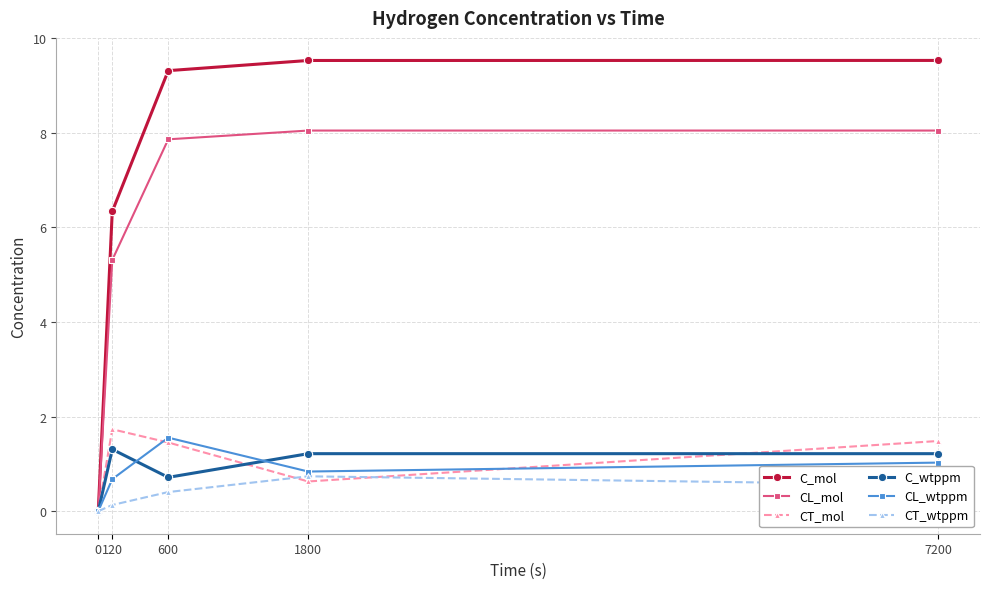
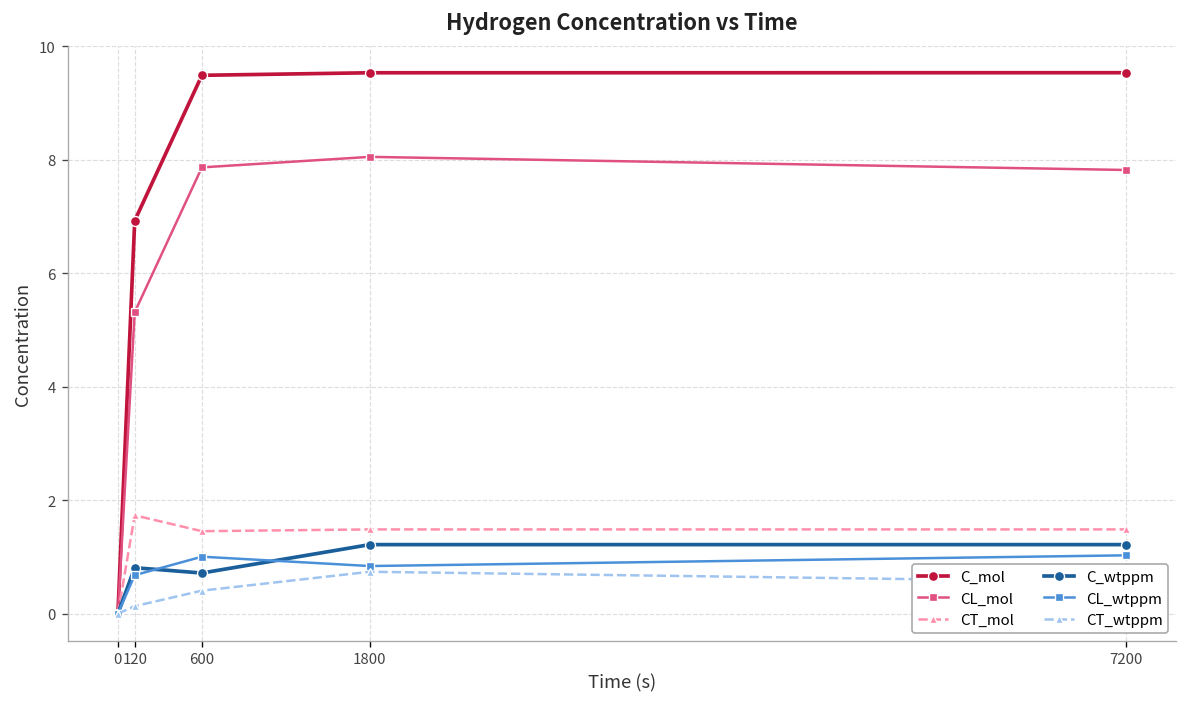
C_mol, 120: 6.3 -> 6.9
C_wtppm, 120: 1.3 -> 0.8
C_mol, 600: 9.3 -> 9.5
CL_wtppm, 600: 1.6 -> 1.0
CT_mol, 1800: 0.6 -> 1.5
CL_mol, 7200: 8.1 -> 7.8
